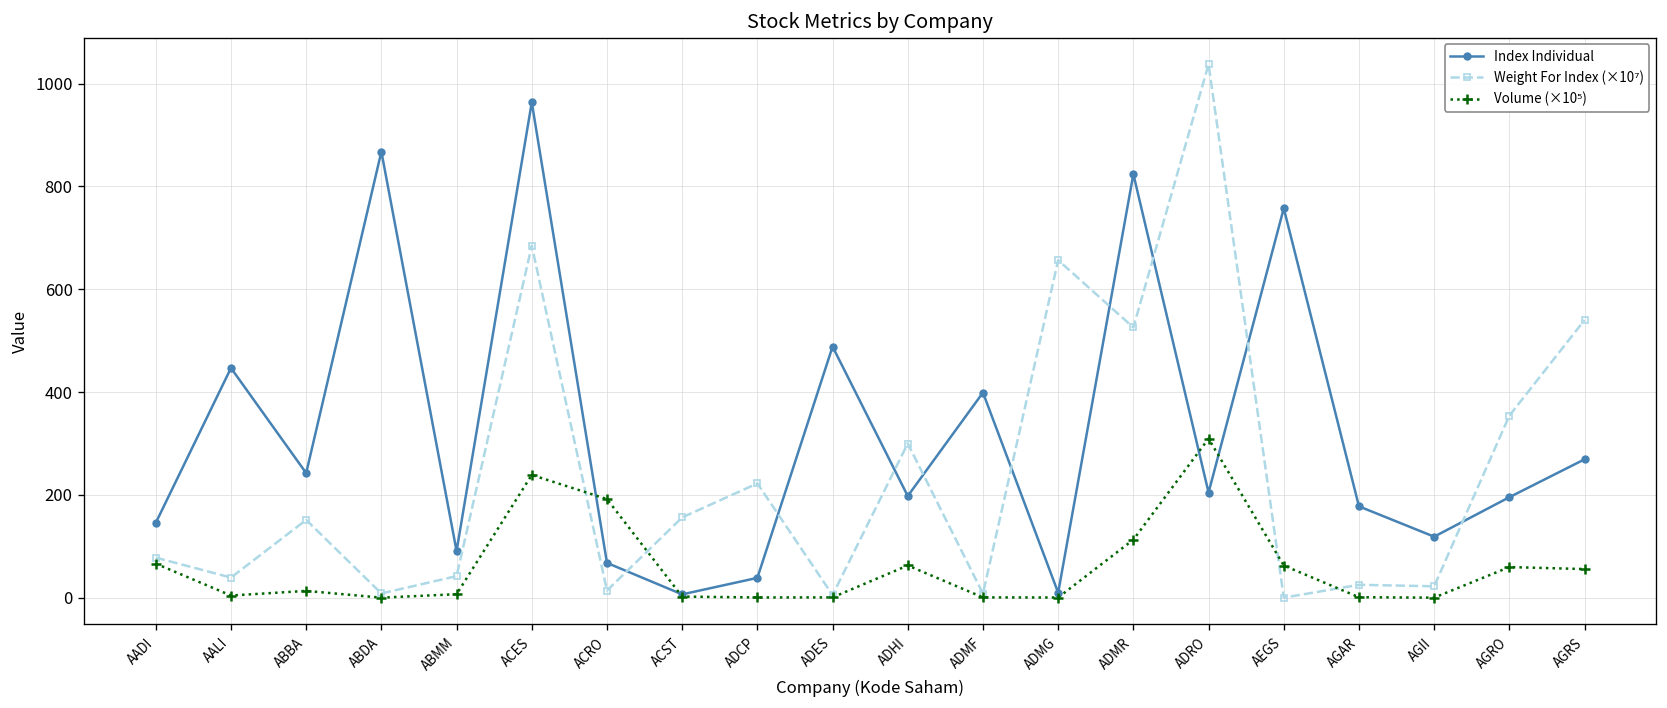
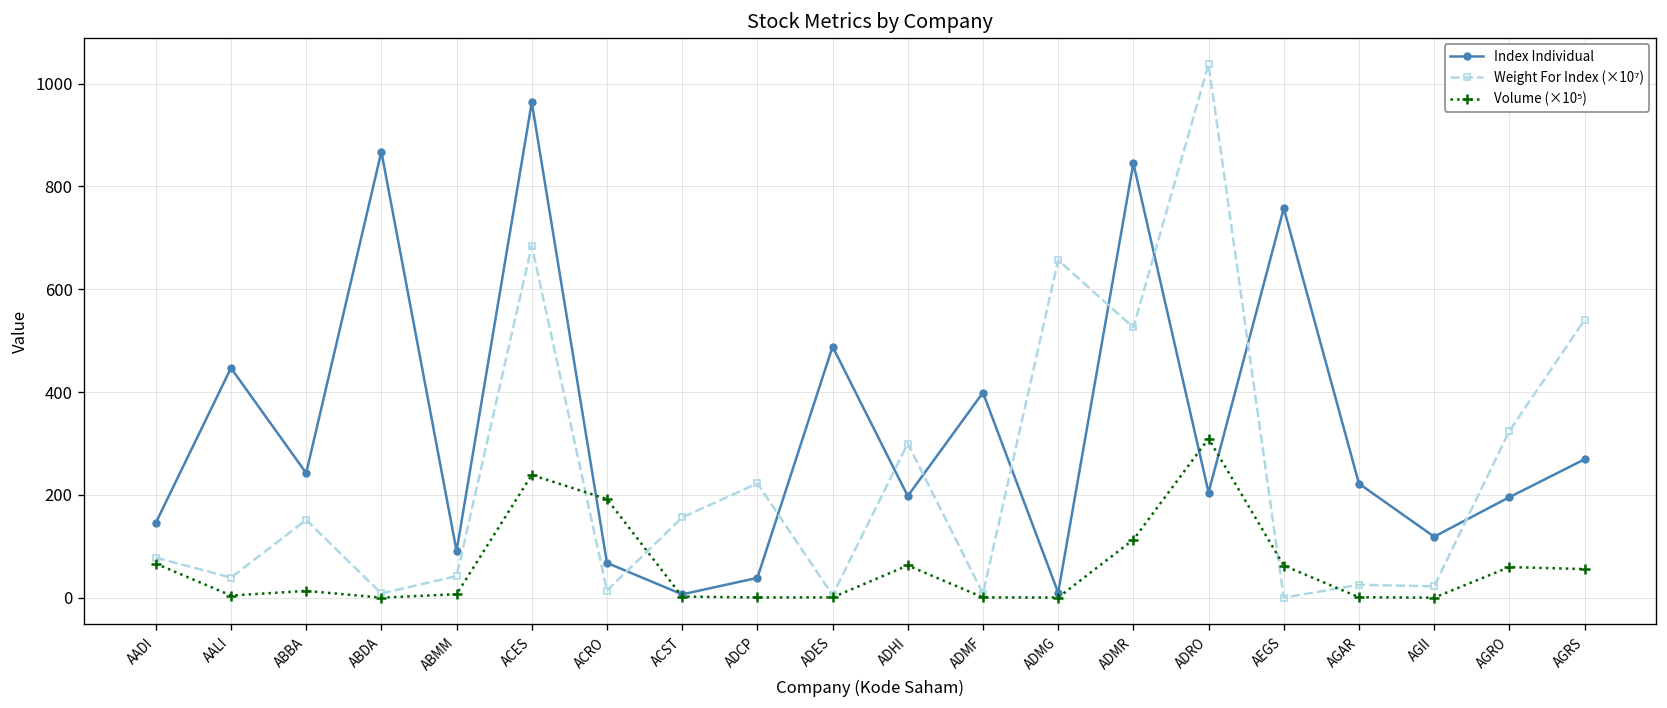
Index Individual, ADMR: 820 -> 850
Index Individual, AGAR: 180 -> 220
Weight For Index (×10⁷), AGRO: 350 -> 320
